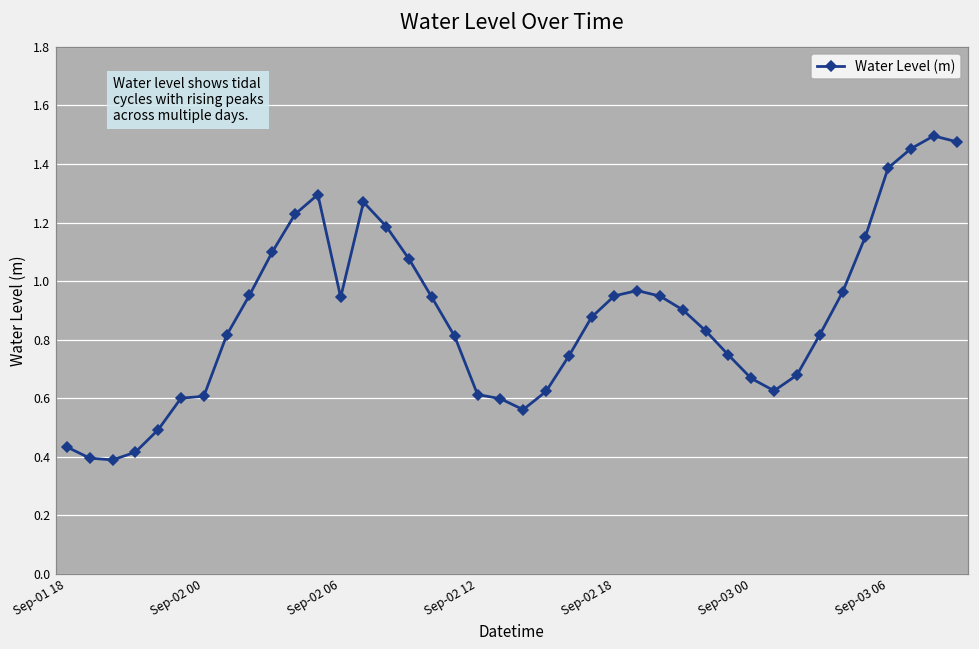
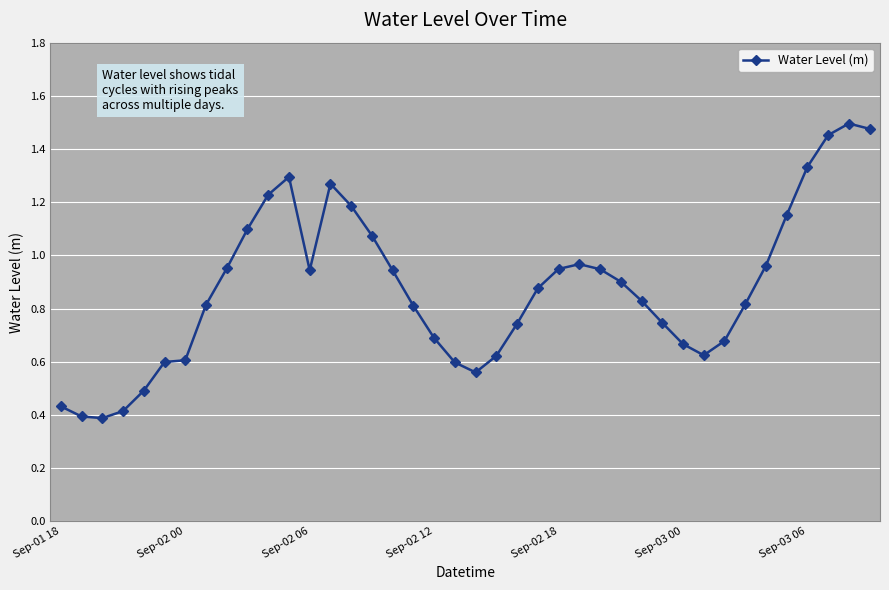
Sep-02 12: 0.61 -> 0.69
Sep-03 06: 1.39 -> 1.33
